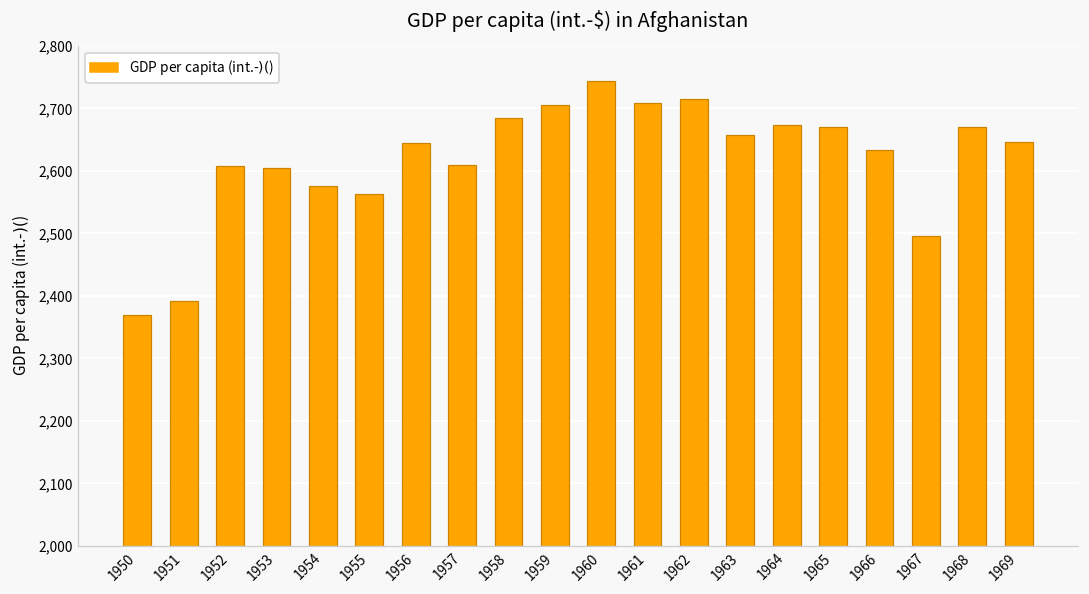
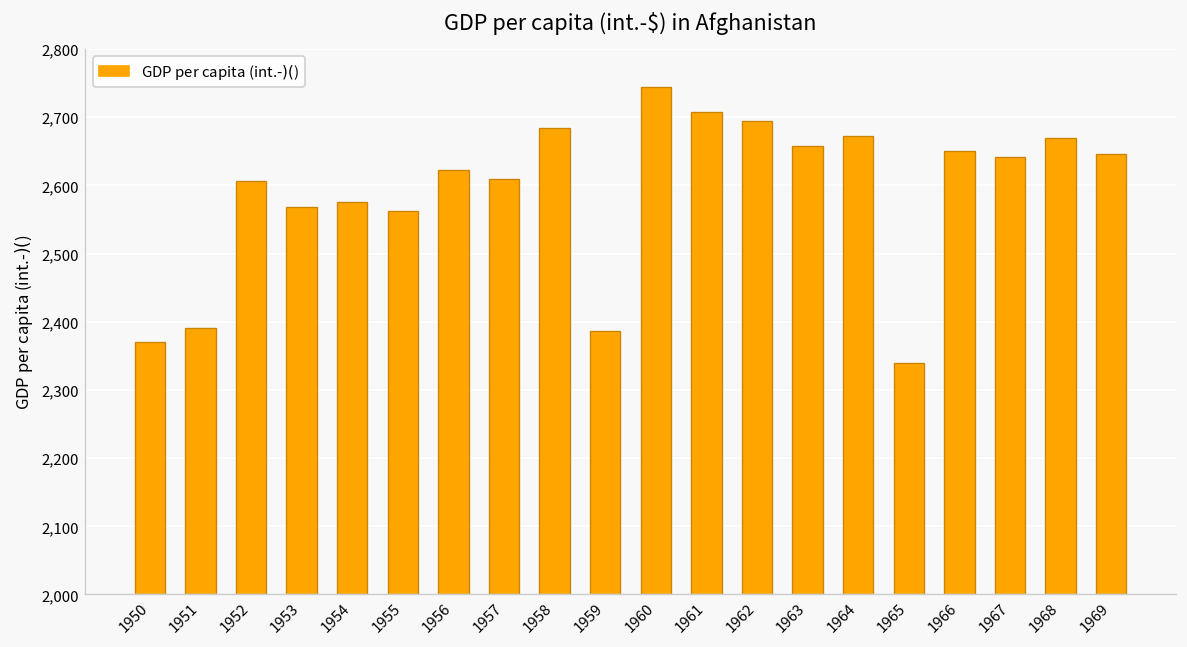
1953: 2,600 -> 2,570
1956: 2,640 -> 2,620
1959: 2,710 -> 2,390
1962: 2,720 -> 2,700
1965: 2,670 -> 2,340
1966: 2,630 -> 2,650
1967: 2,500 -> 2,640
